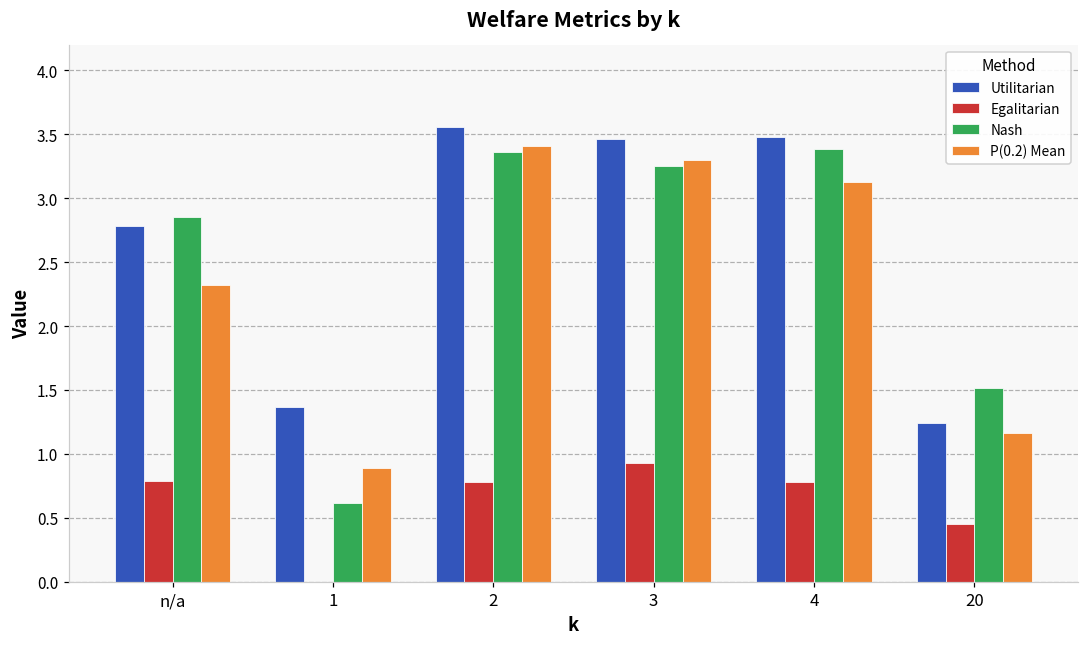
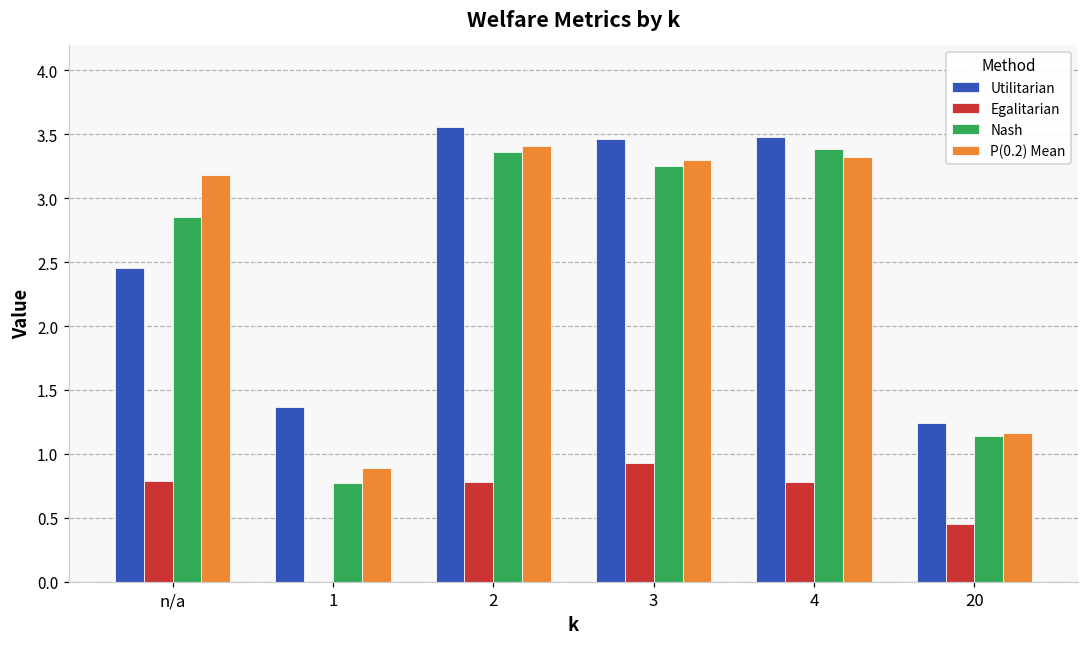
Utilitarian, n/a: 2.78 -> 2.45
P(0.2) Mean, n/a: 2.32 -> 3.18
Nash, 1: 0.61 -> 0.77
P(0.2) Mean, 4: 3.13 -> 3.32
Nash, 20: 1.51 -> 1.14
